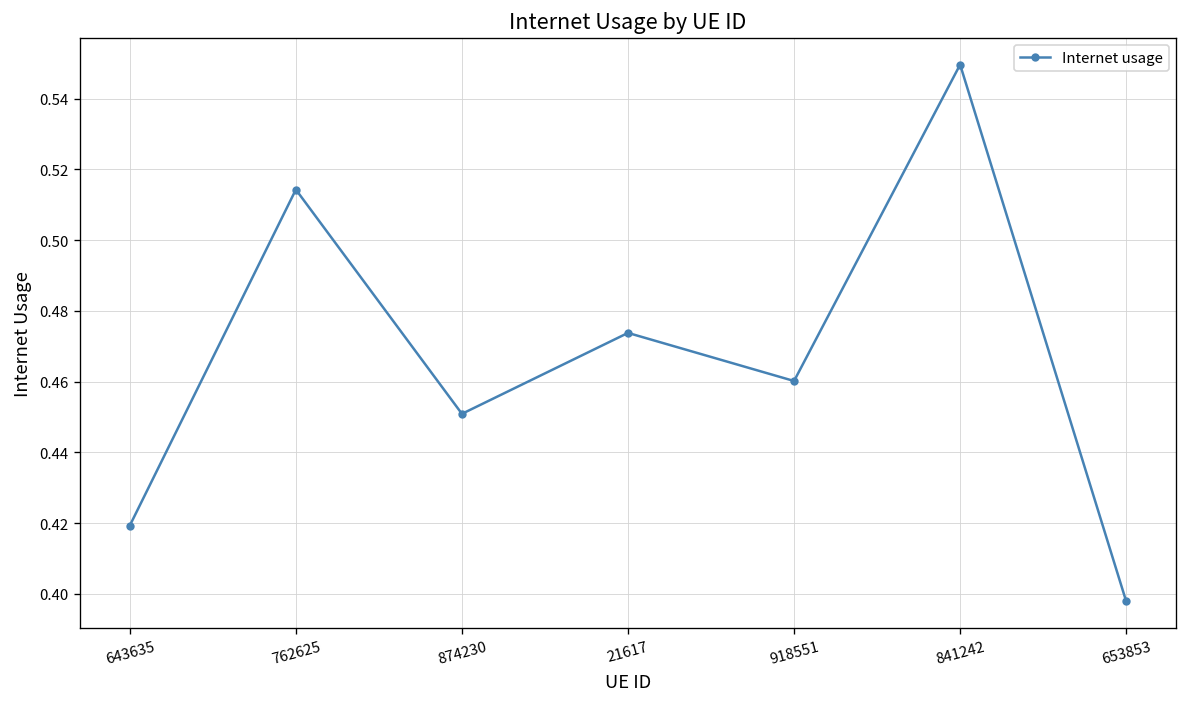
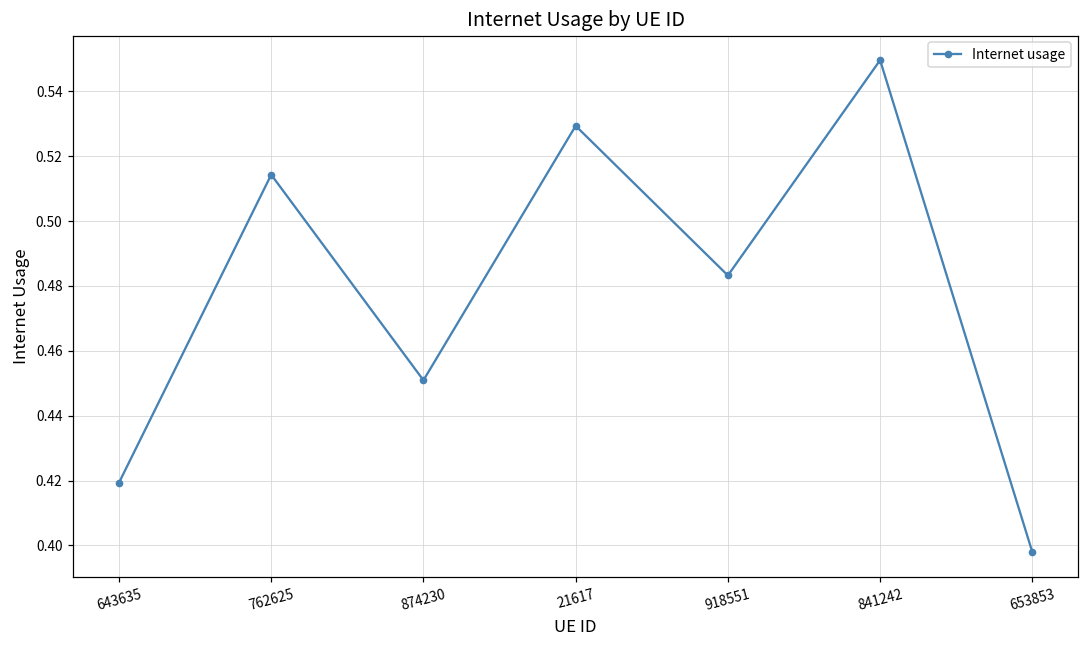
21617: 0.474 -> 0.529
918551: 0.460 -> 0.483
